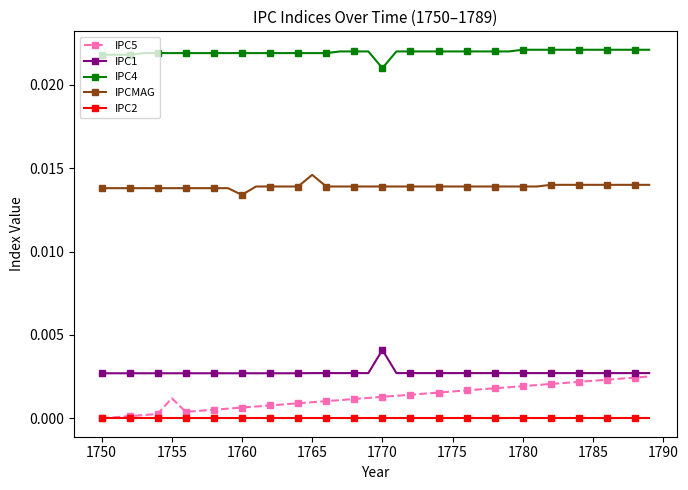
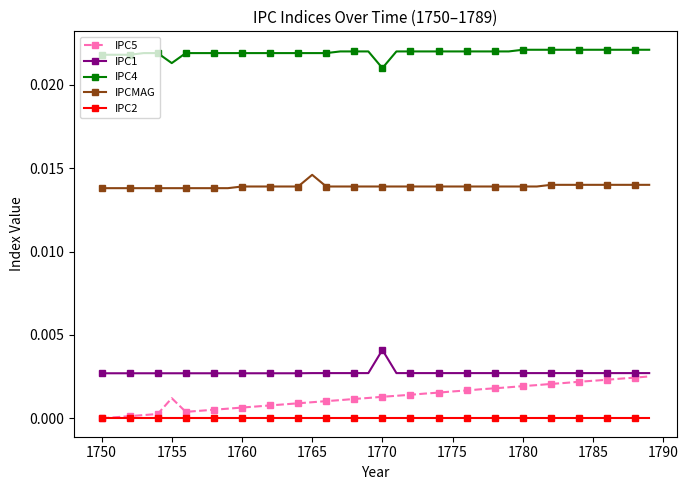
IPC4, 1755: 0.0219 -> 0.0213
IPCMAG, 1760: 0.0134 -> 0.0139
